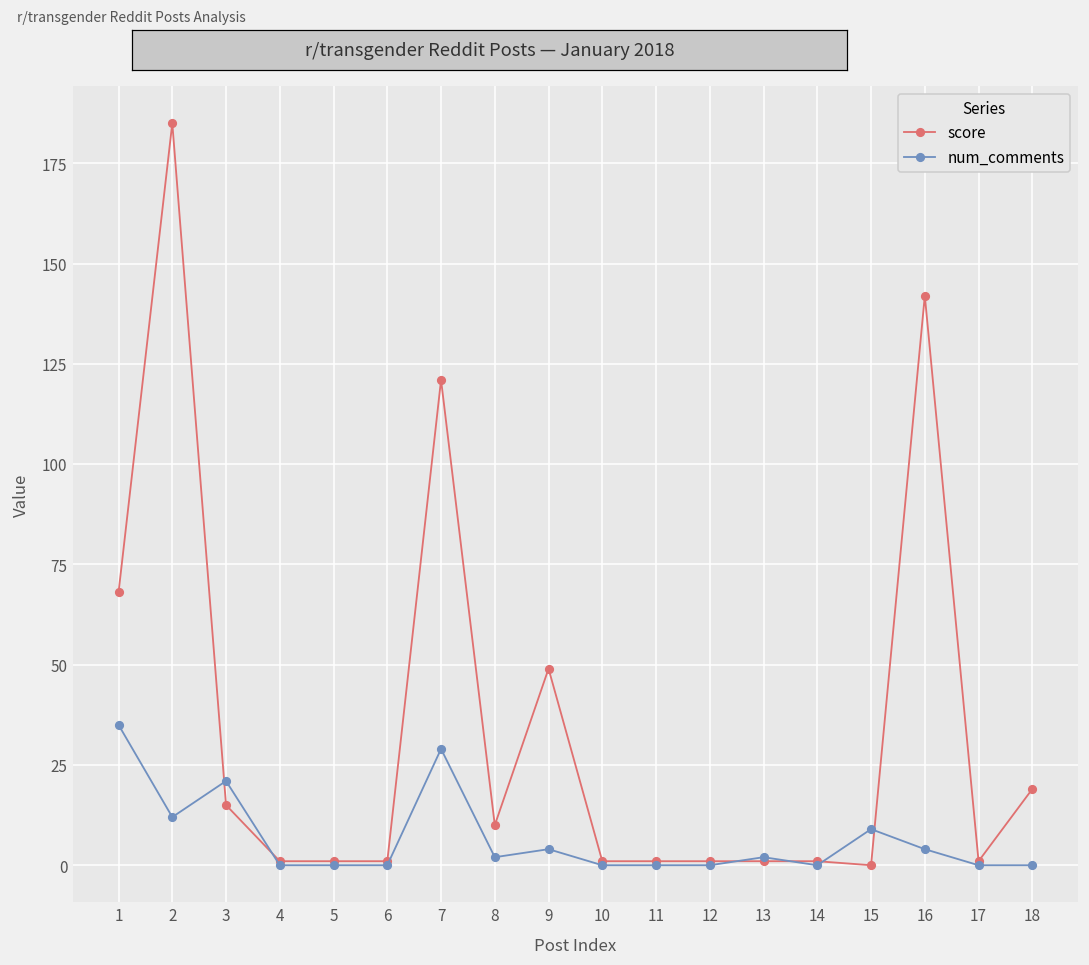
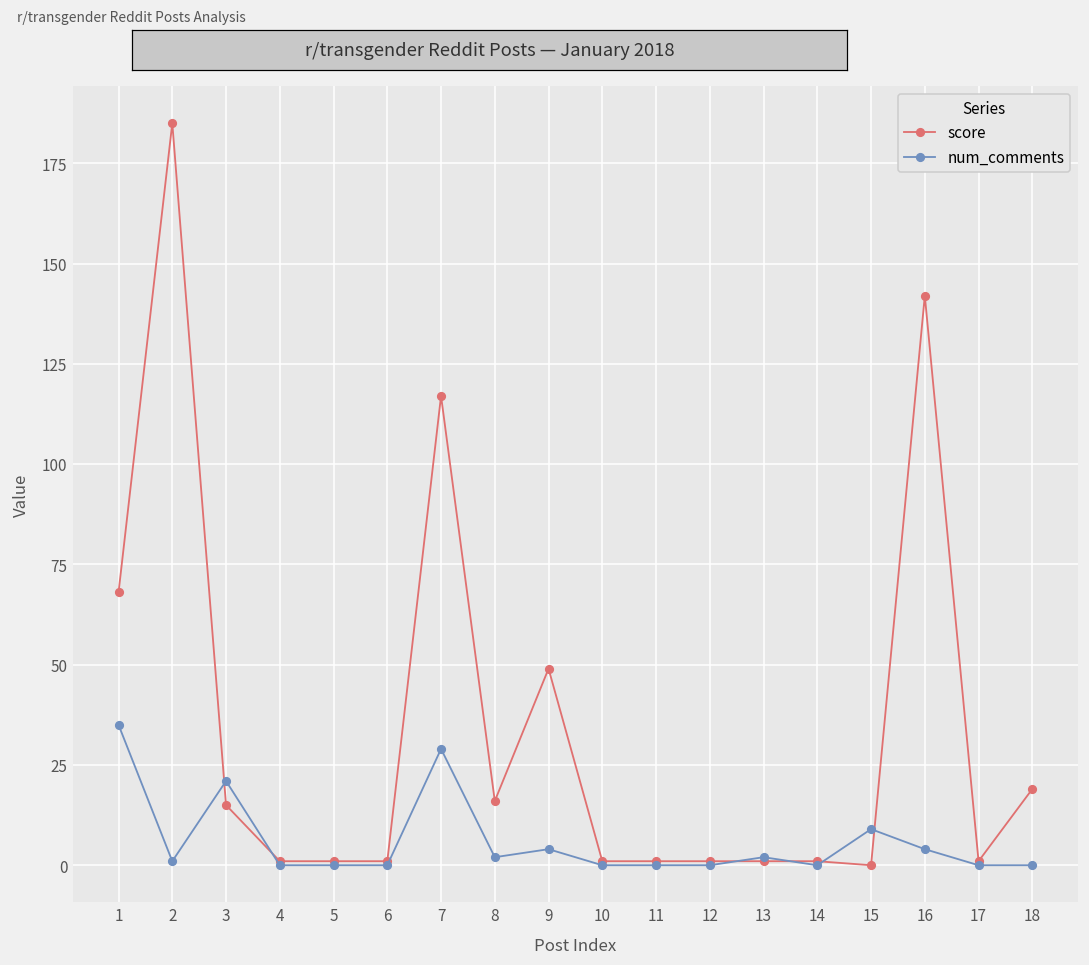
num_comments, 2: 12 -> 1
score, 7: 121 -> 117
score, 8: 10 -> 16
